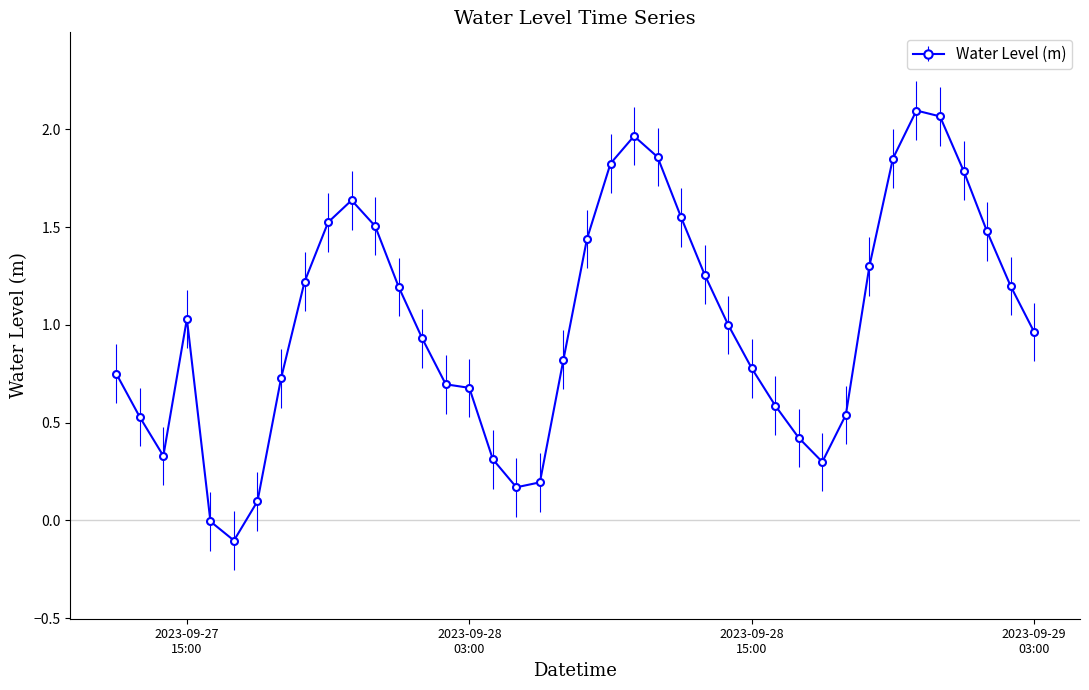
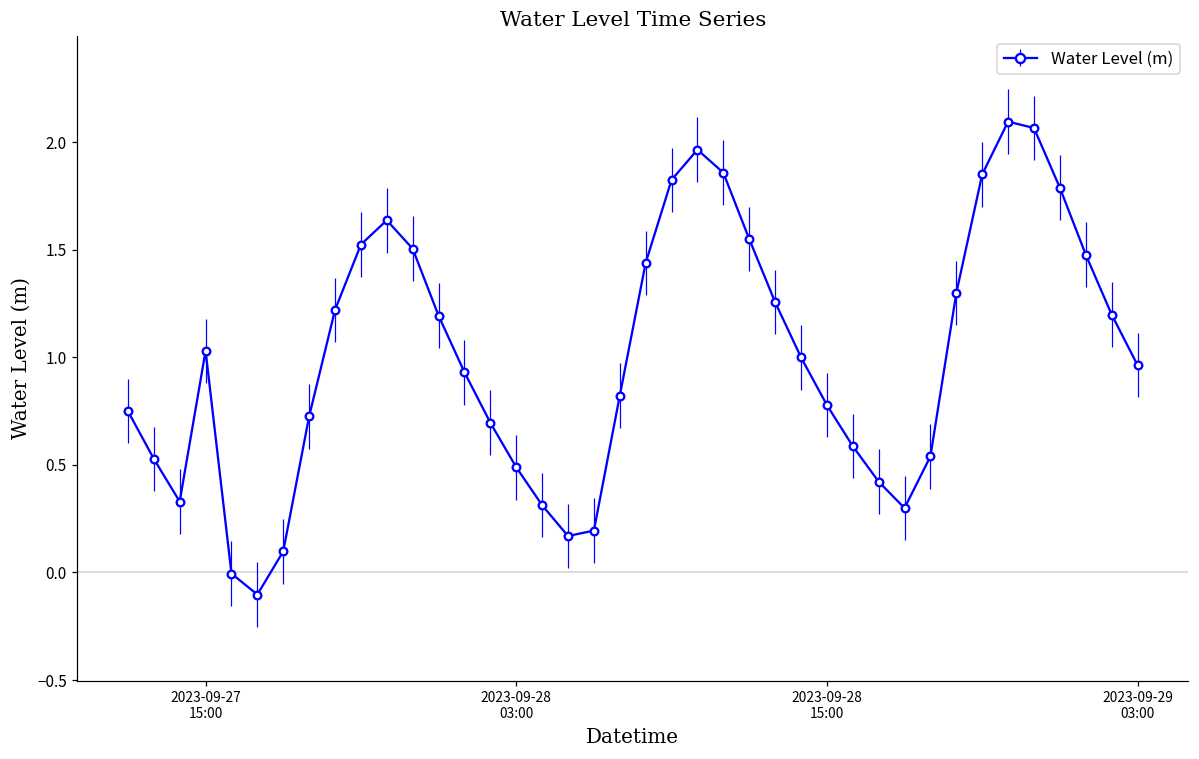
2023-09-28 03:00: 0.68 -> 0.49
